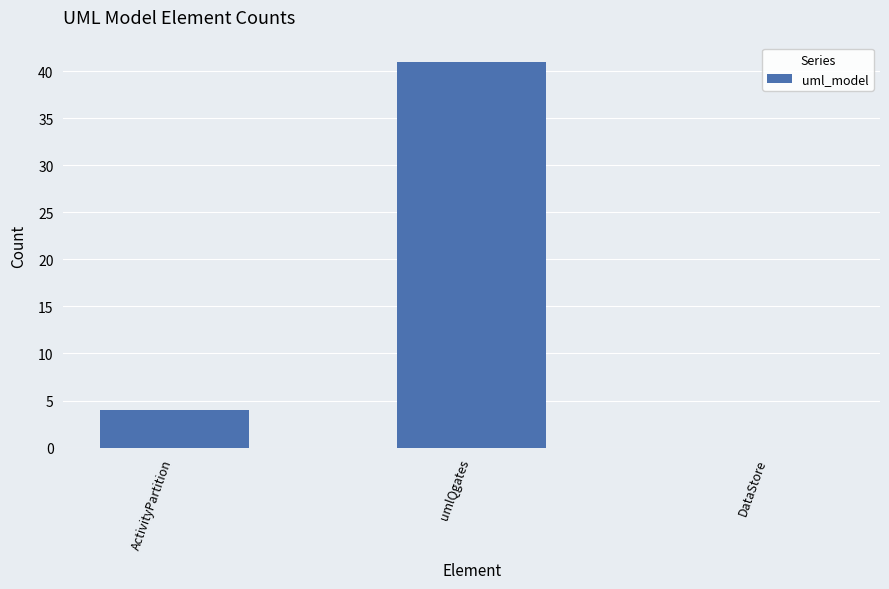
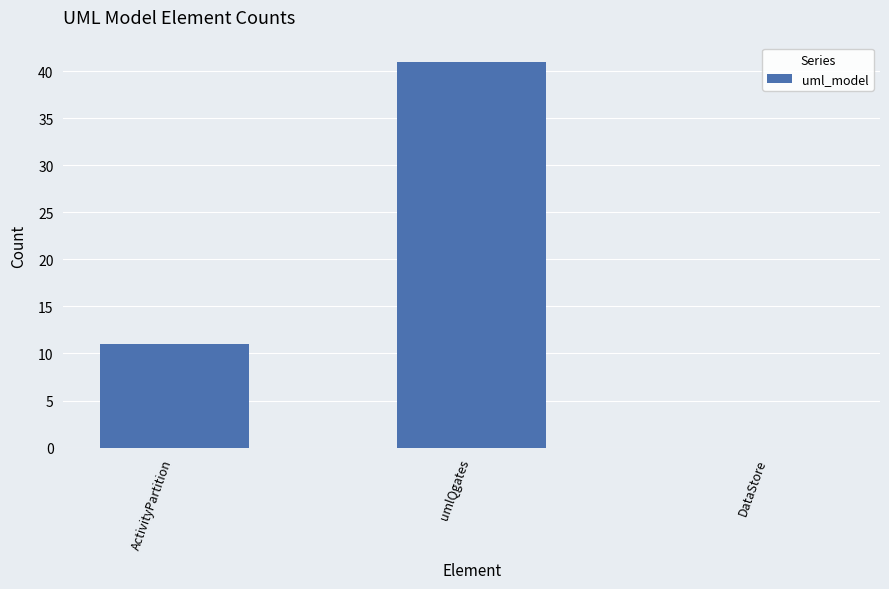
ActivityPartition: 4 -> 11
